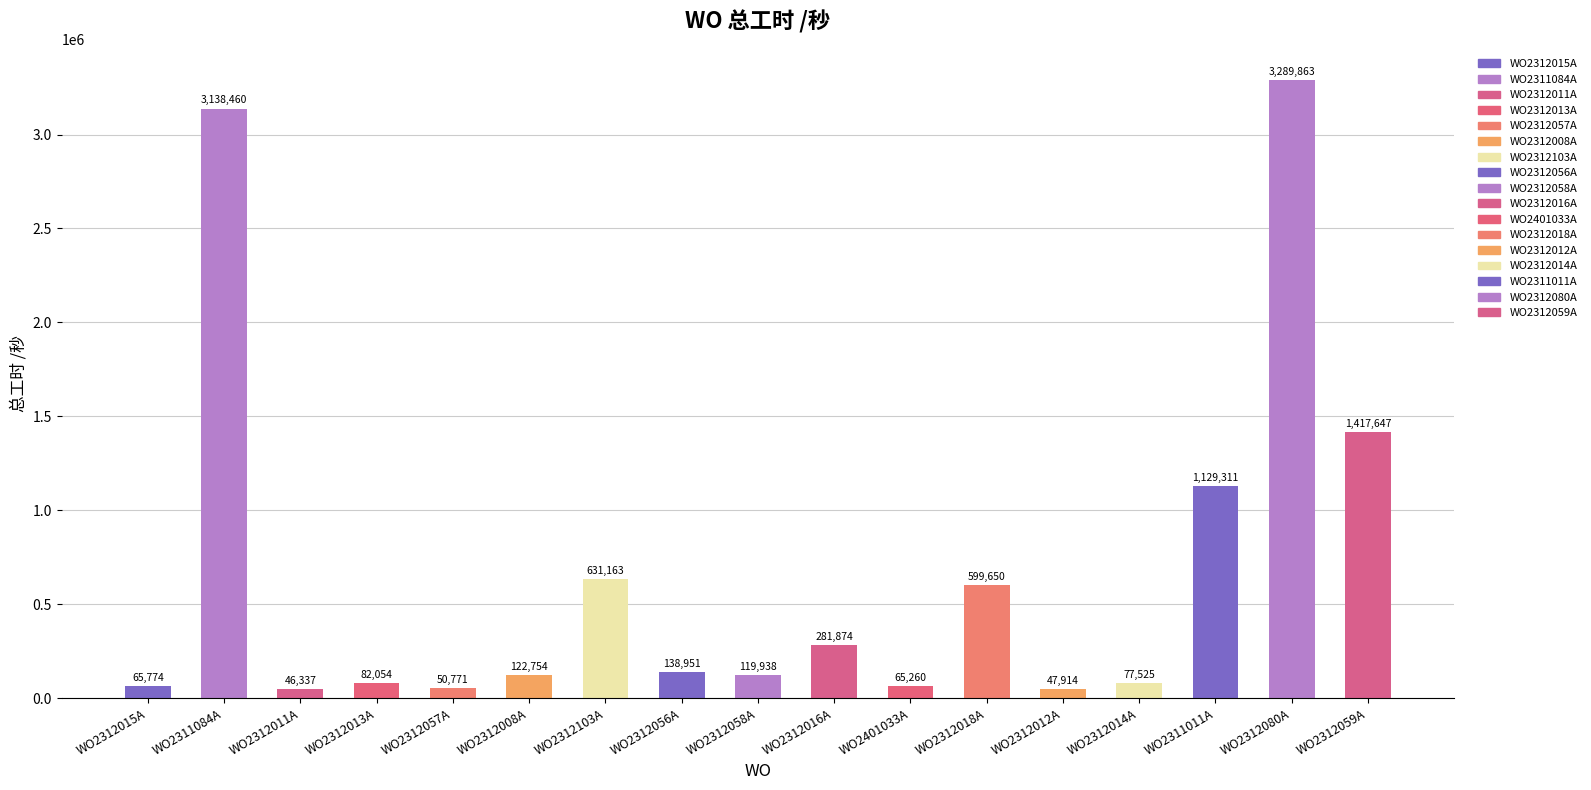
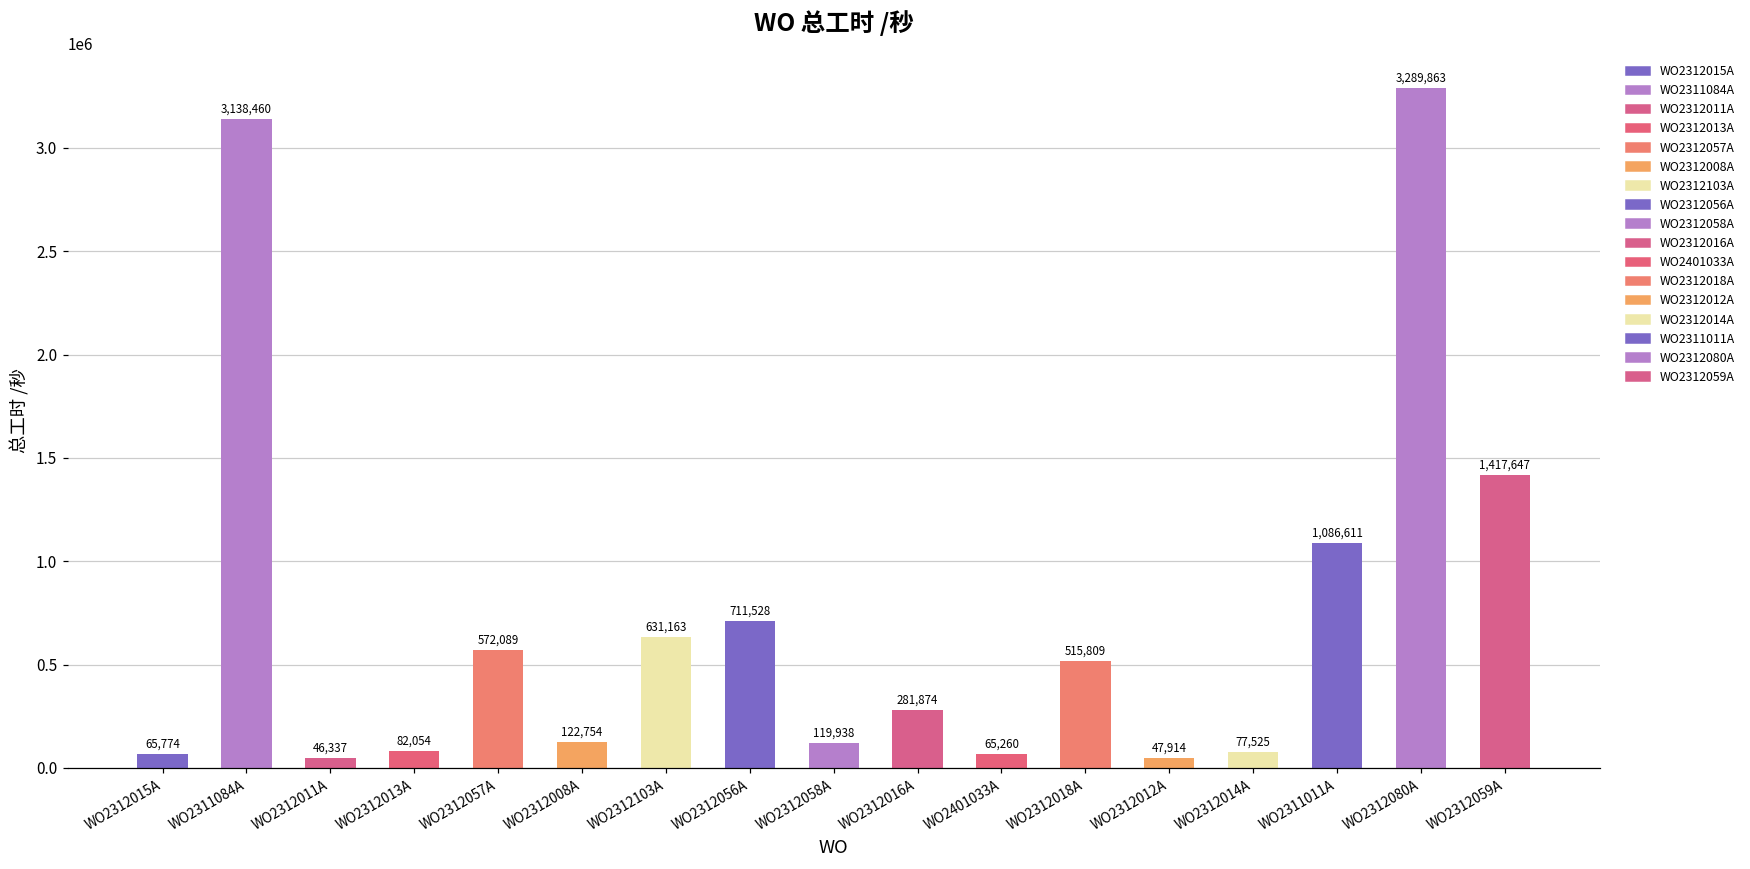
WO2312057A: 50,771 -> 572,089
WO2312056A: 138,951 -> 711,528
WO2312018A: 599,650 -> 515,809
WO2311011A: 1,129,311 -> 1,086,611
